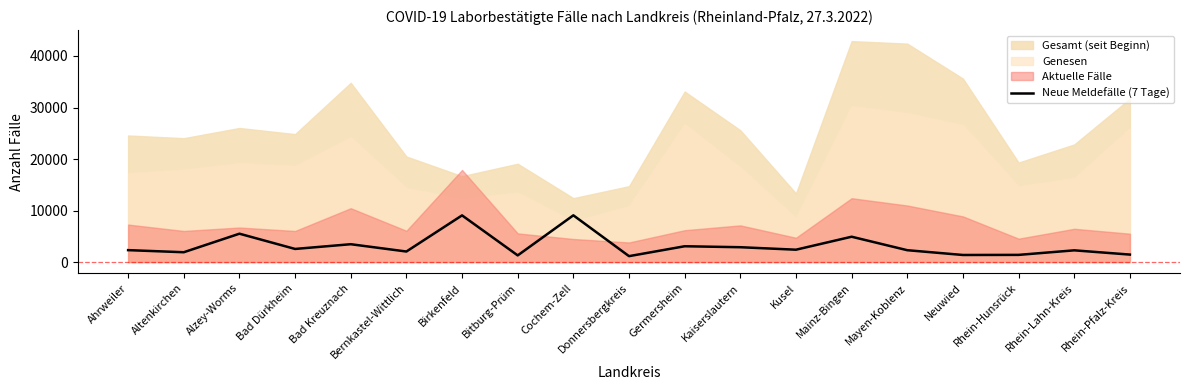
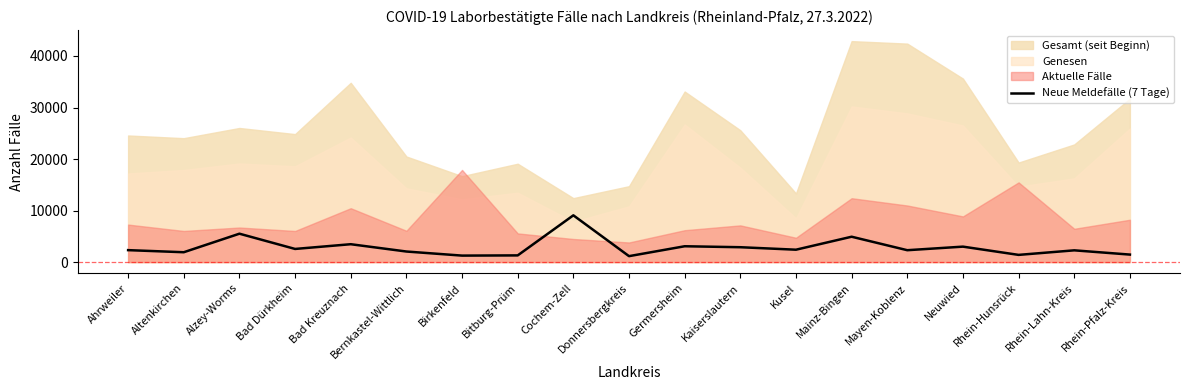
Neue Meldefälle (7 Tage), Birkenfeld: 9000 -> 1000
Neue Meldefälle (7 Tage), Neuwied: 1000 -> 3000
Aktuelle Fälle, Rhein-Hunsrück: 5000 -> 15000
Aktuelle Fälle, Rhein-Pfalz-Kreis: 6000 -> 8000
